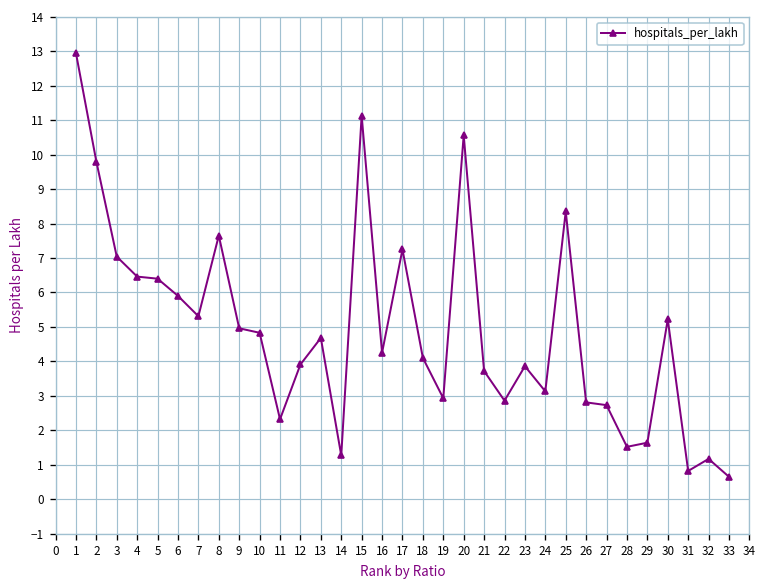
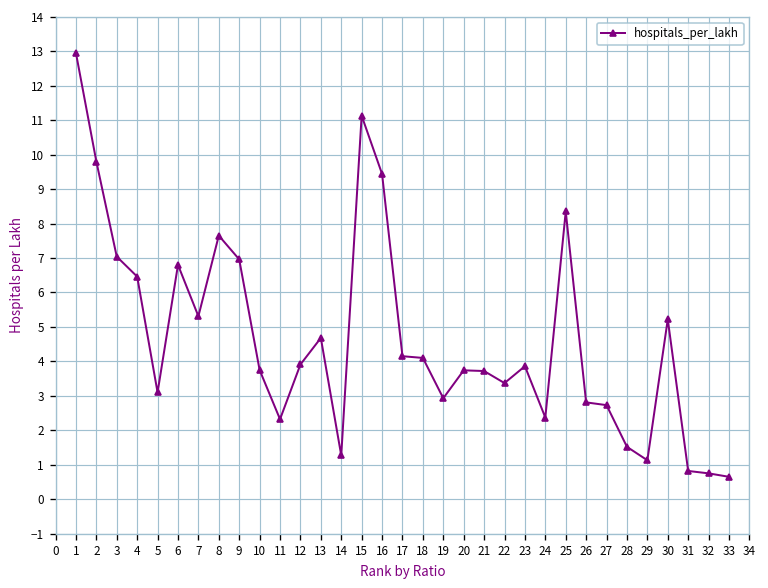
5: 6.4 -> 3.1
6: 5.9 -> 6.8
9: 5.0 -> 7.0
10: 4.8 -> 3.8
16: 4.3 -> 9.4
17: 7.3 -> 4.2
20: 10.6 -> 3.7
22: 2.9 -> 3.4
24: 3.1 -> 2.4
29: 1.6 -> 1.1
32: 1.2 -> 0.8
